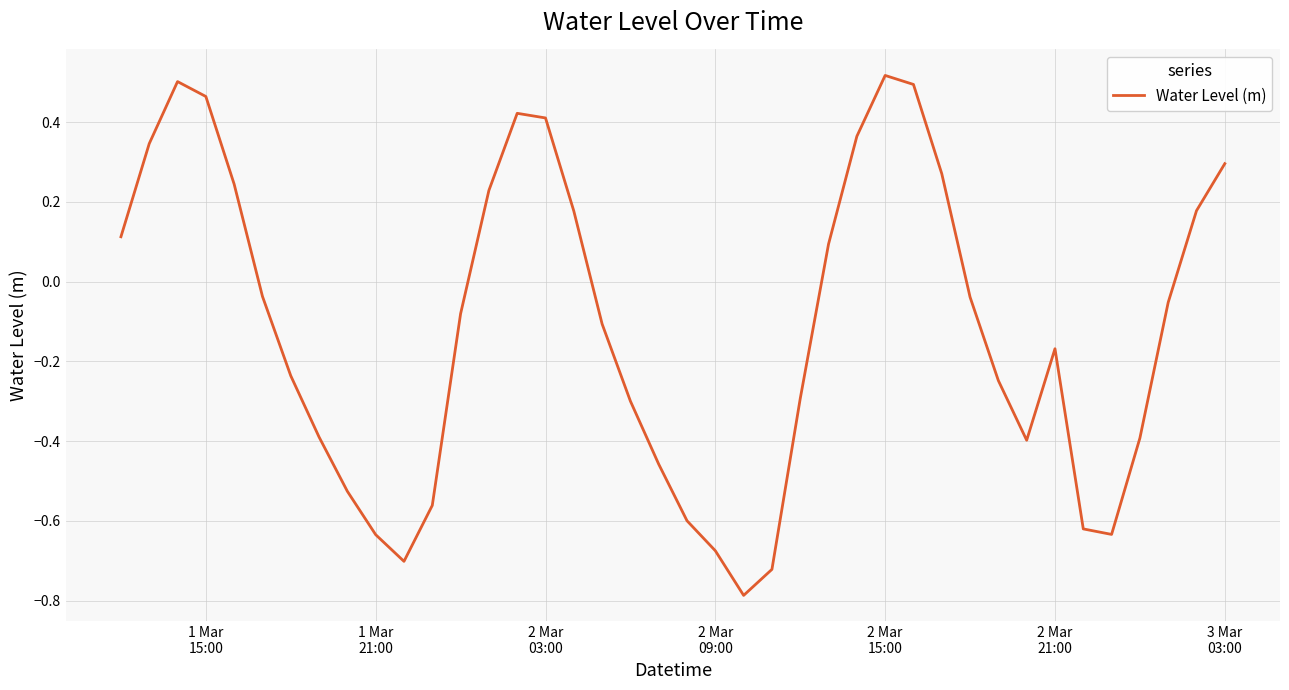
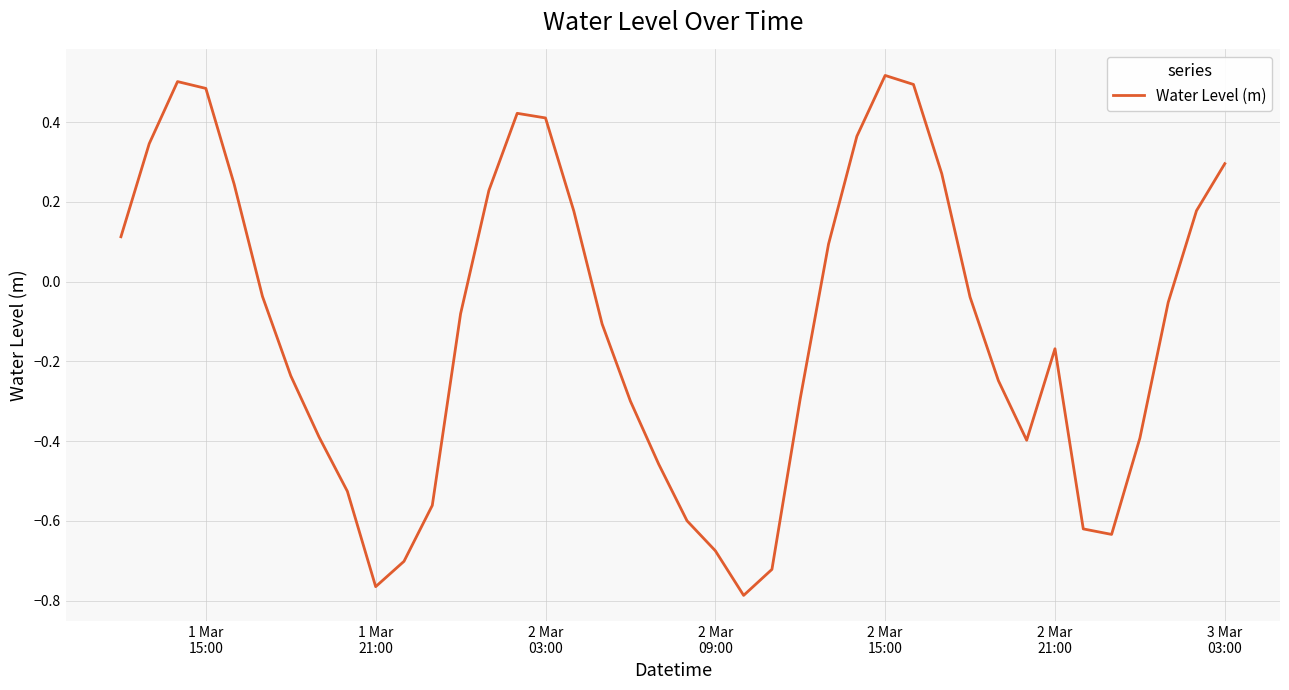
1 Mar 15:00: 0.46 -> 0.48
1 Mar 21:00: -0.63 -> -0.76
